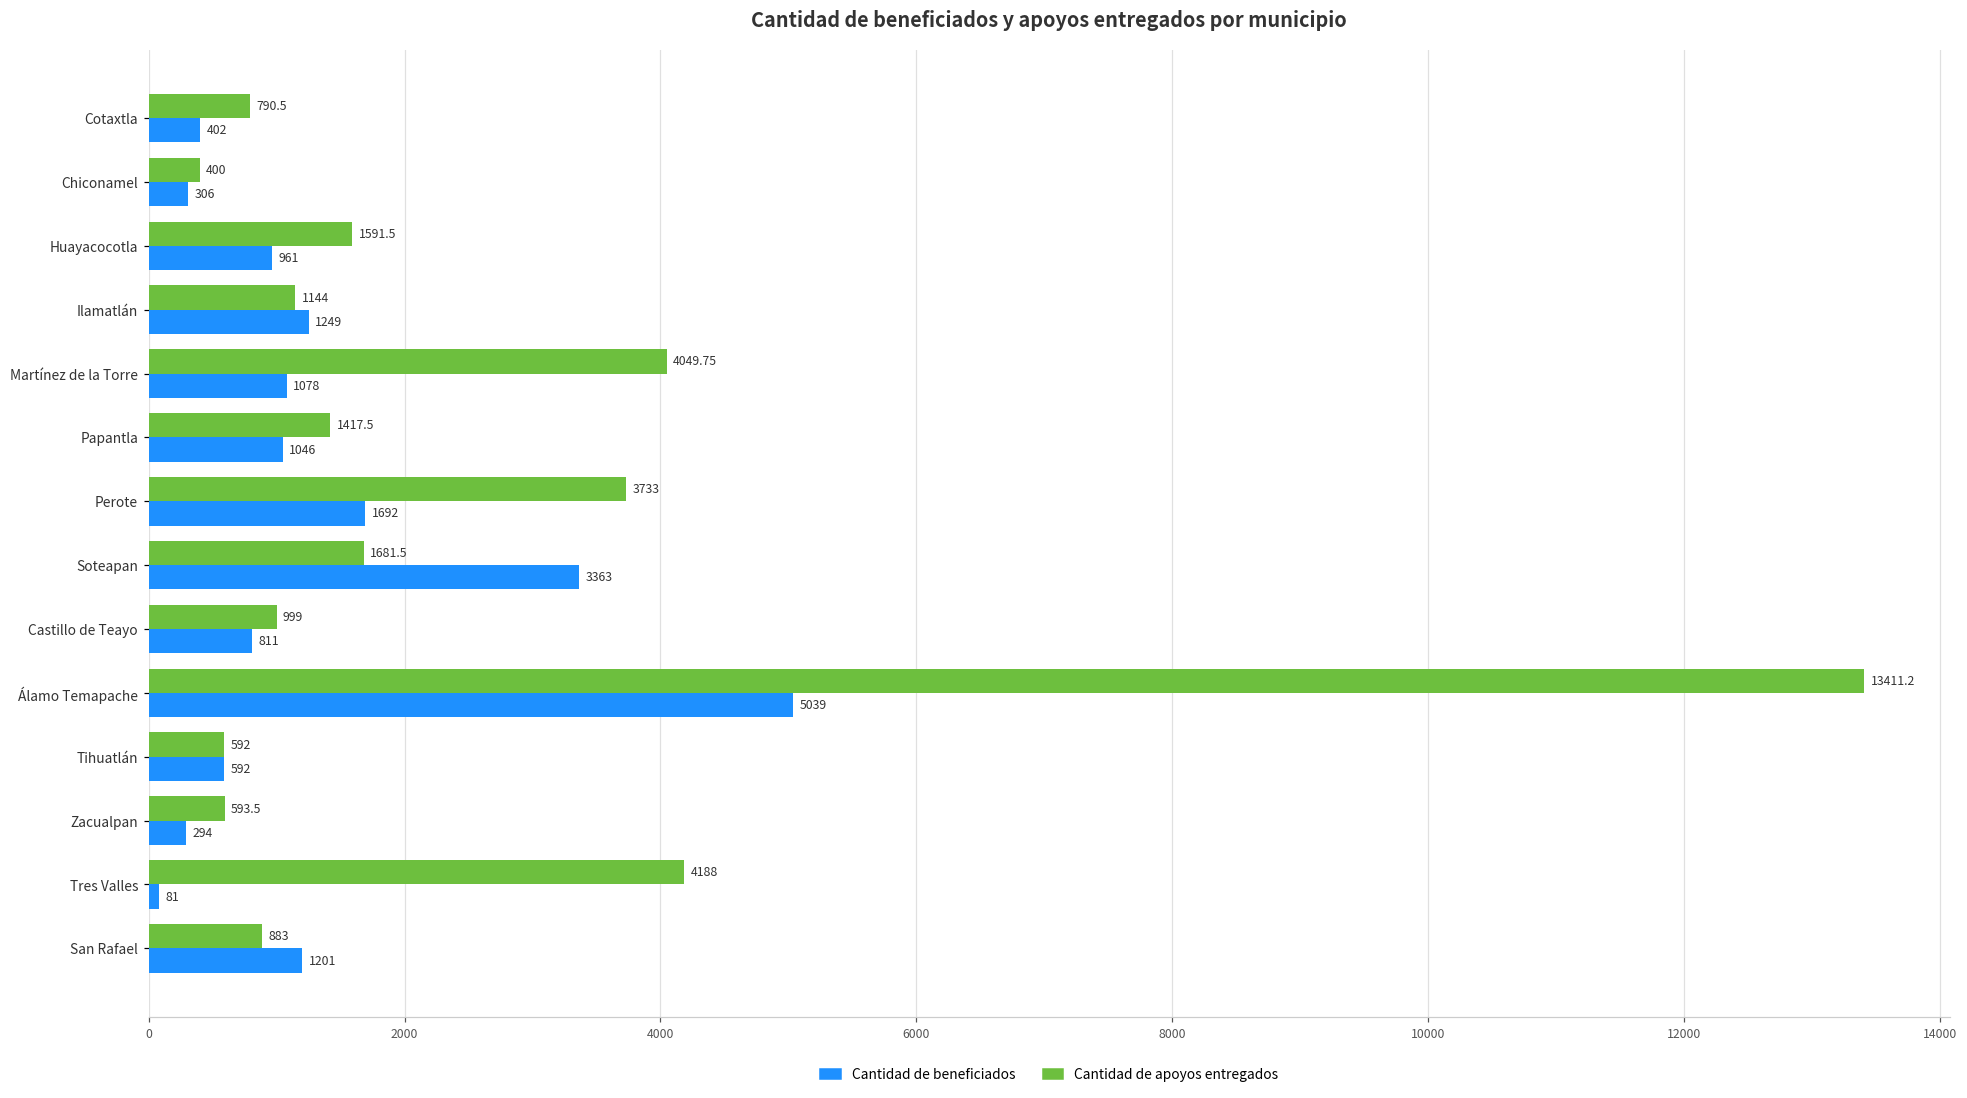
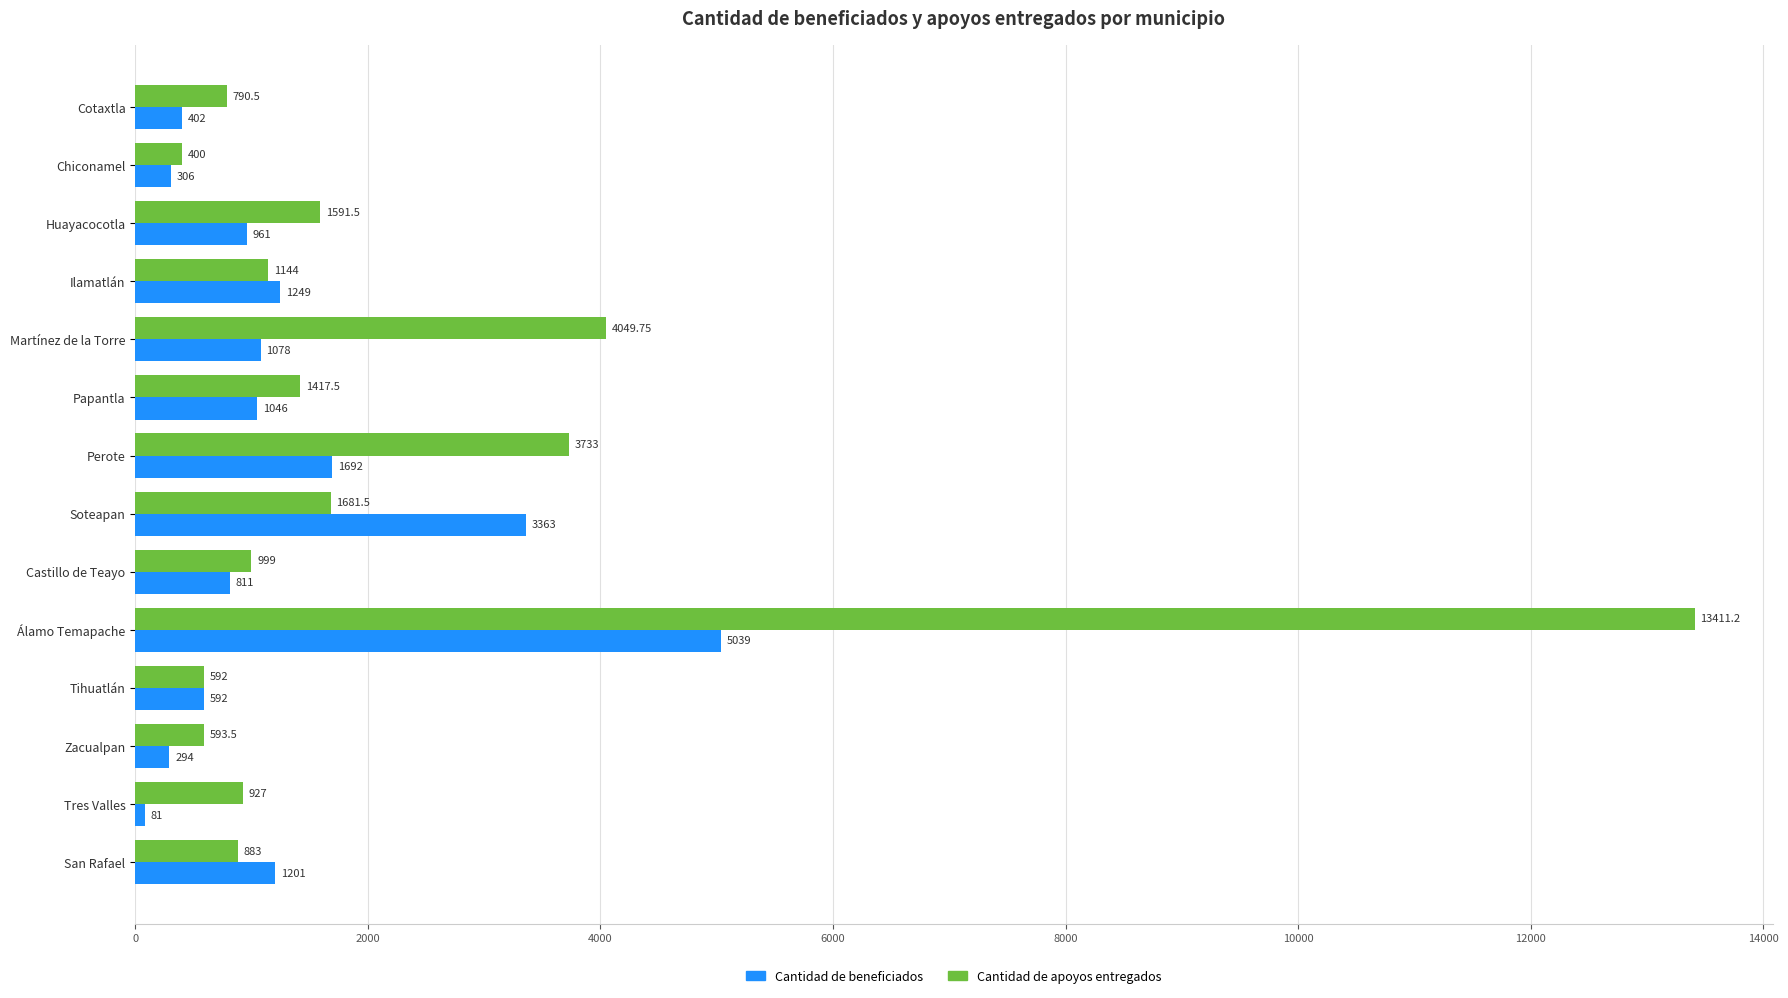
Cantidad de apoyos entregados, Tres Valles: 4188 -> 927
